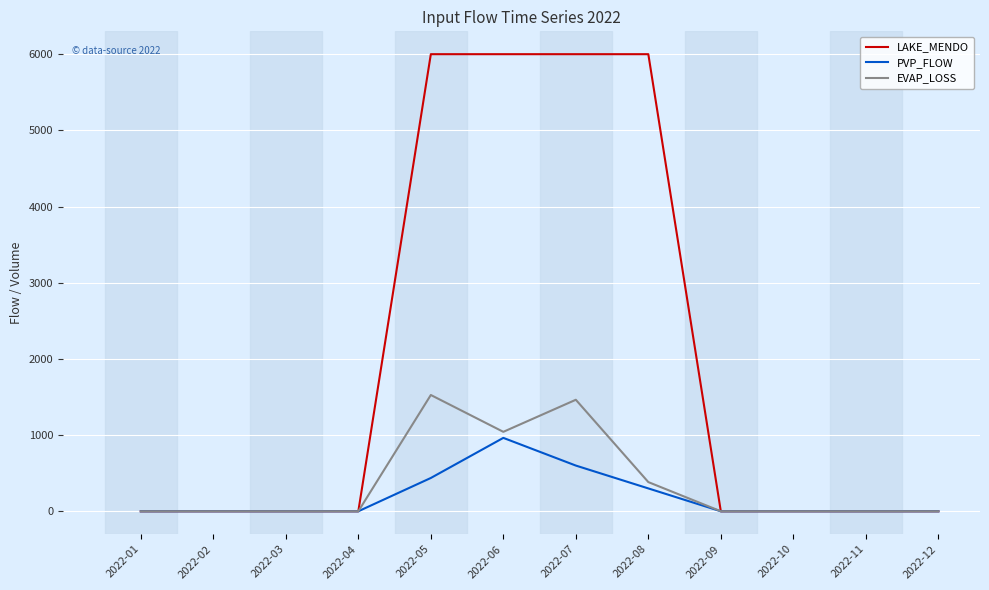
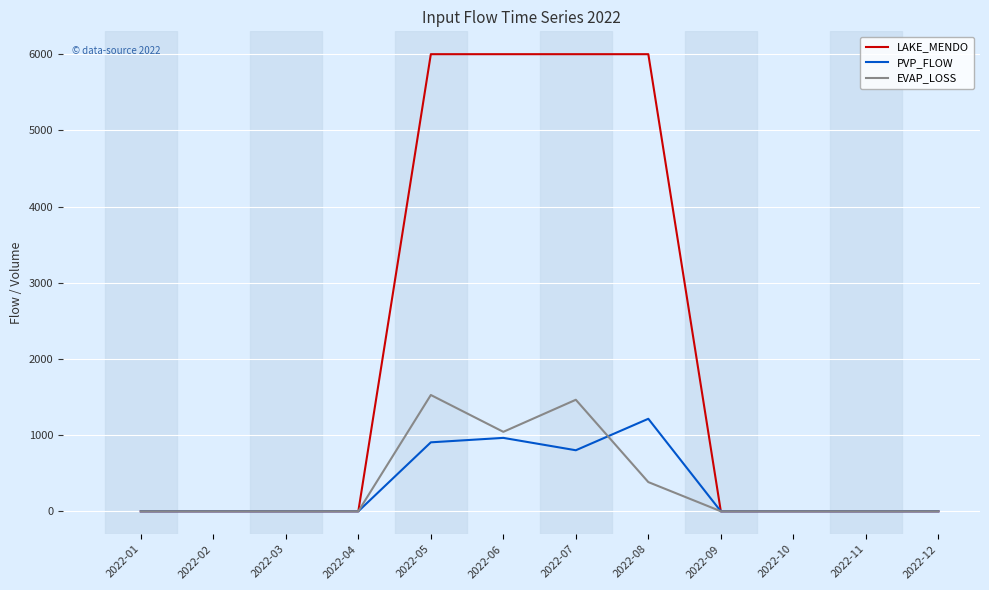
PVP_FLOW, 2022-05: 400 -> 900
PVP_FLOW, 2022-07: 600 -> 800
PVP_FLOW, 2022-08: 300 -> 1200
